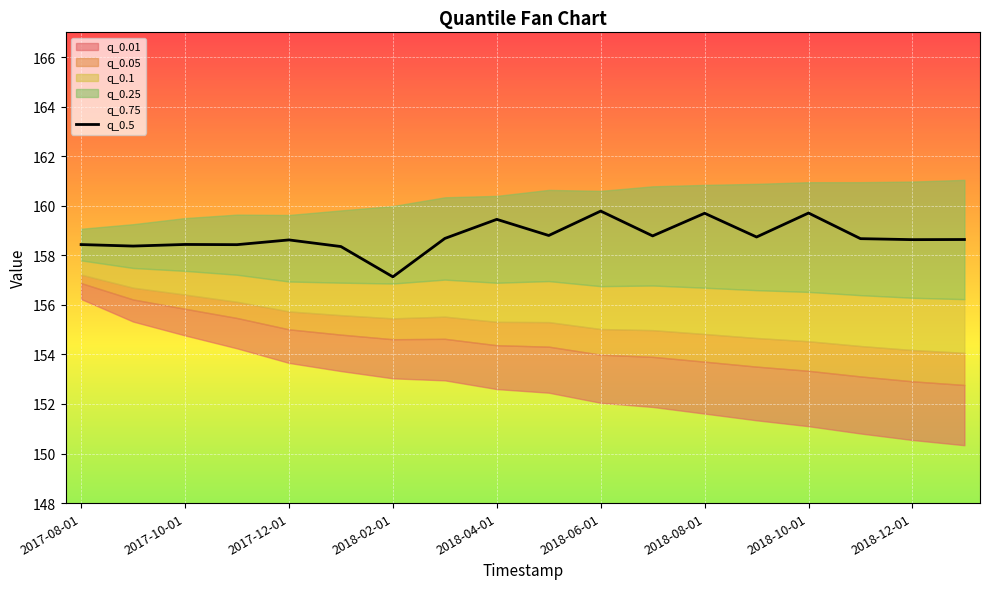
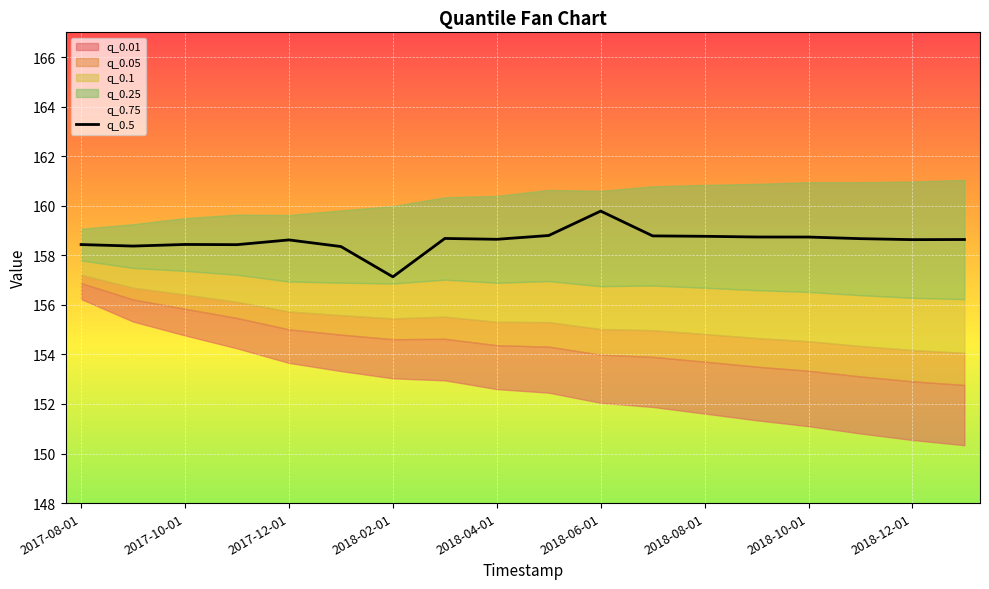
q_0.5, 2018-04-01: 159.5 -> 158.6
q_0.5, 2018-08-01: 159.7 -> 158.8
q_0.5, 2018-10-01: 159.7 -> 158.7
